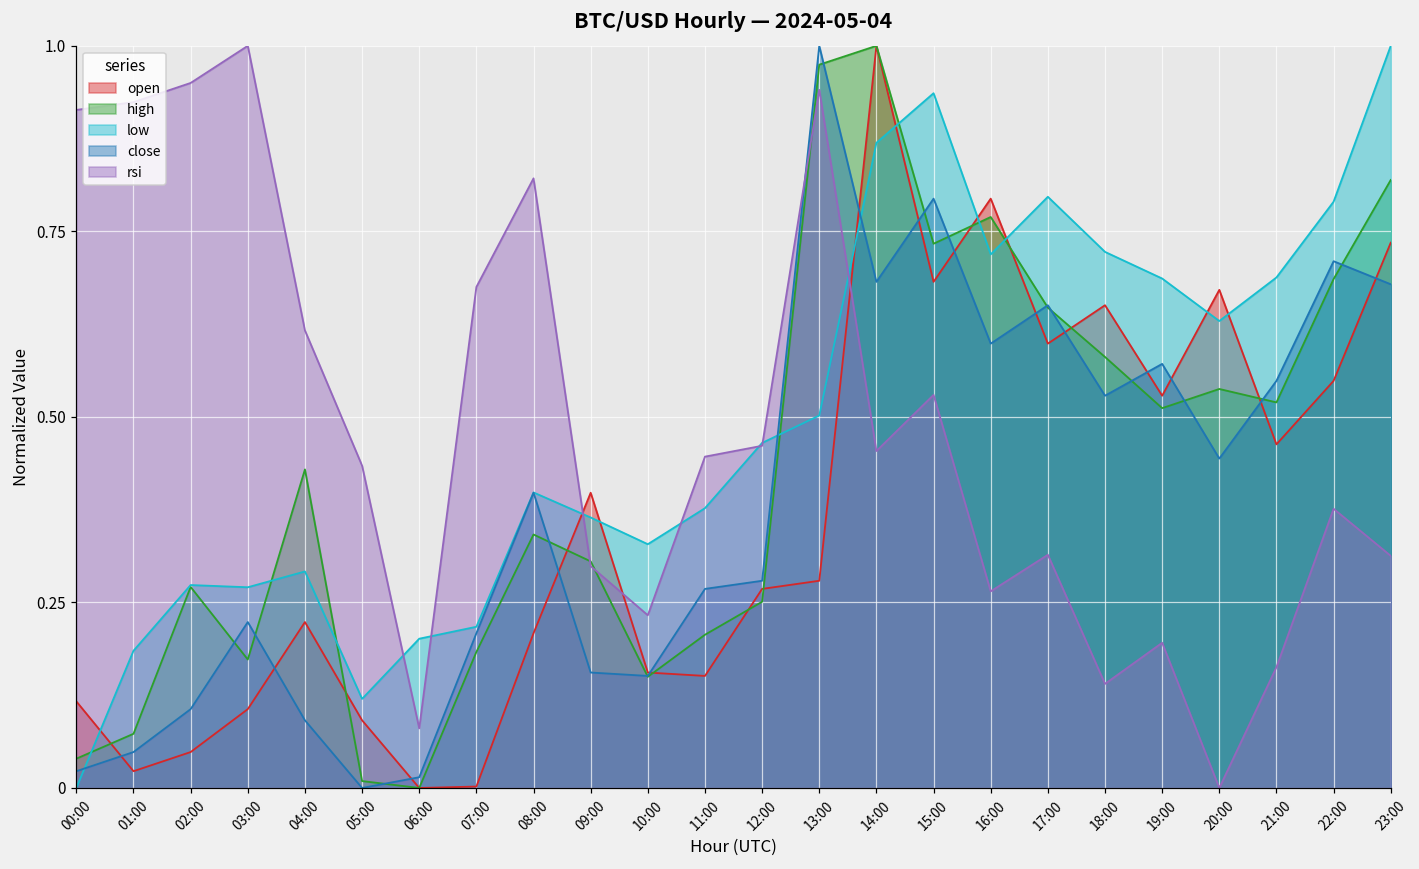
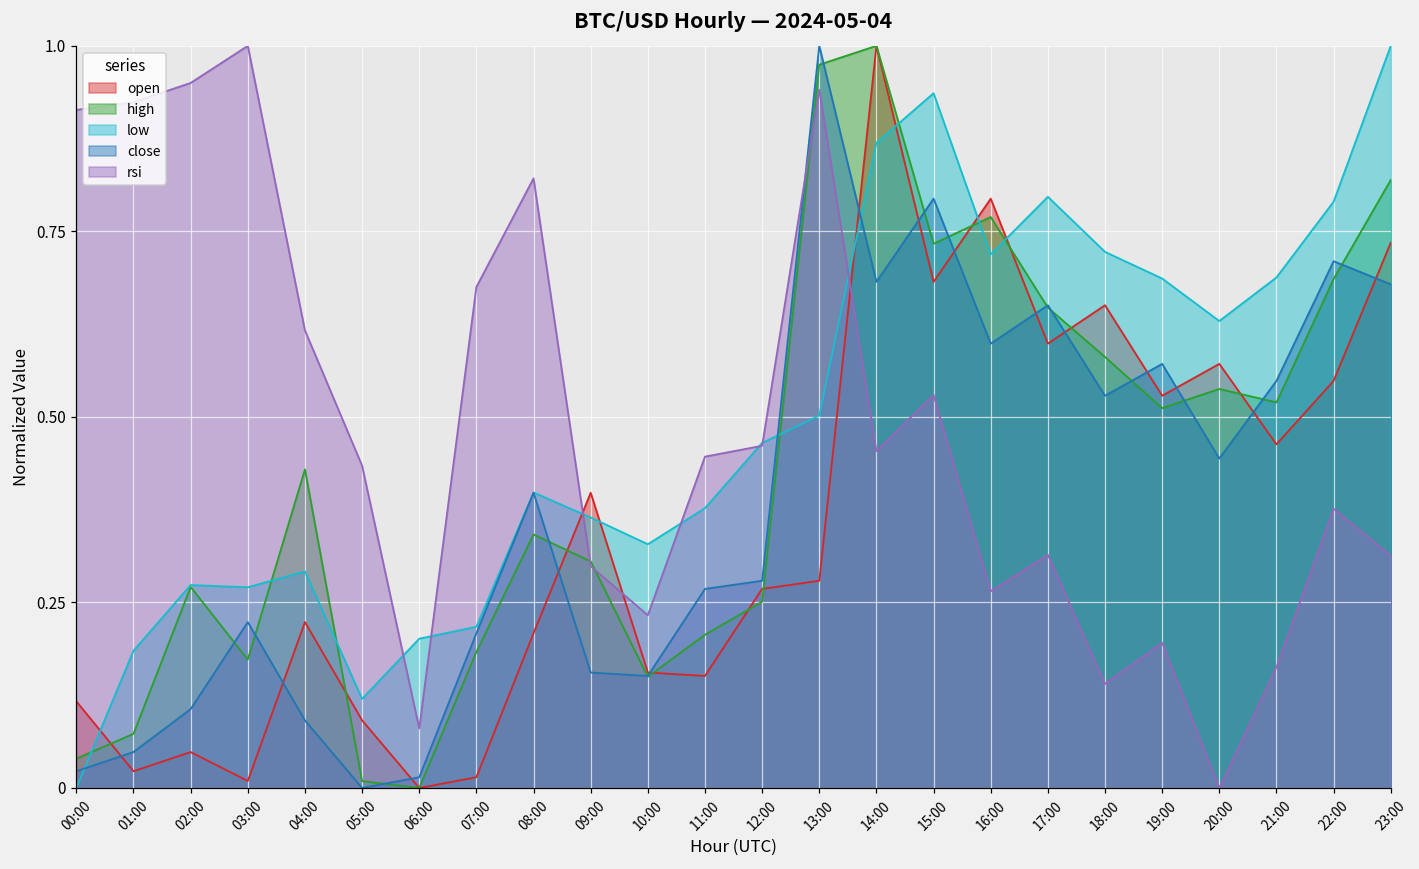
open, 03:00: 0.11 -> 0.01
open, 07:00: 0.00 -> 0.01
open, 20:00: 0.67 -> 0.57
